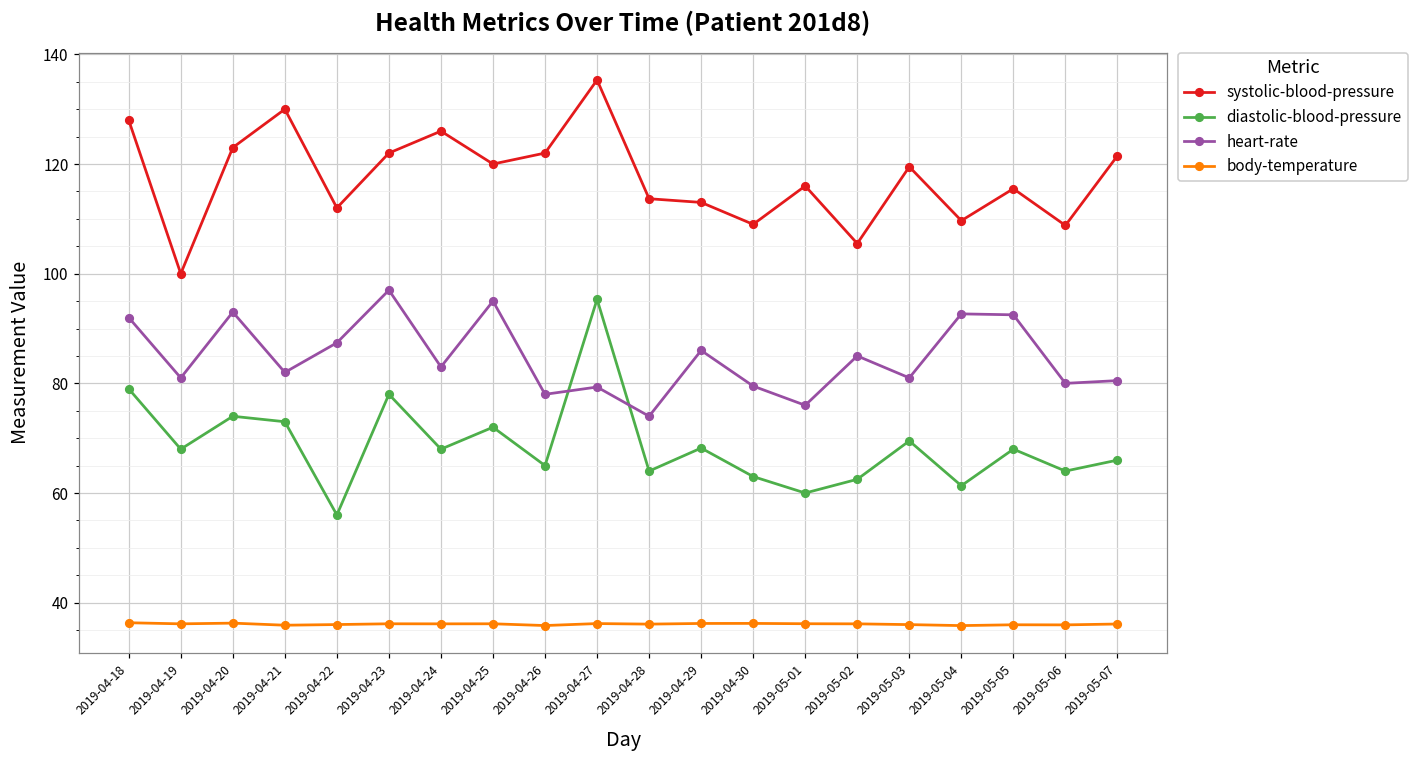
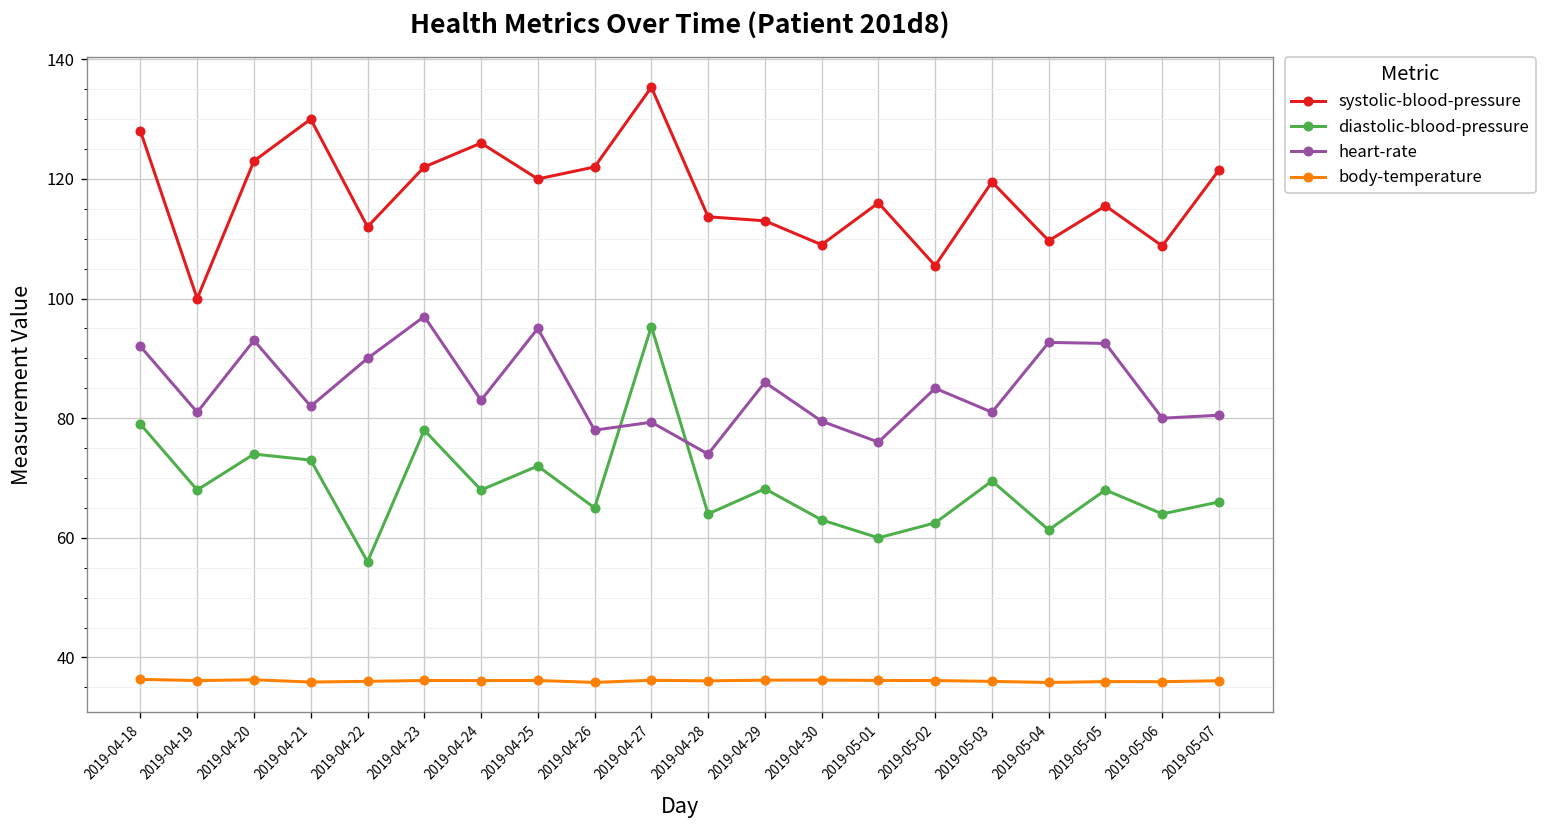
heart-rate, 2019-04-22: 87 -> 90
